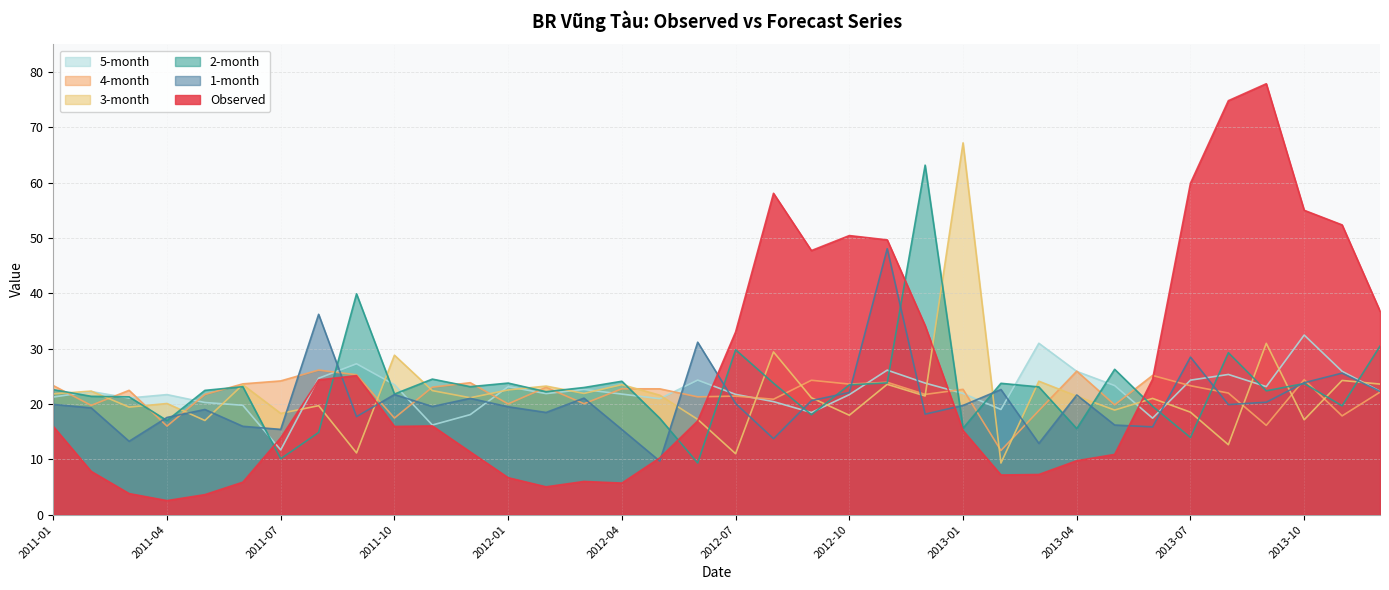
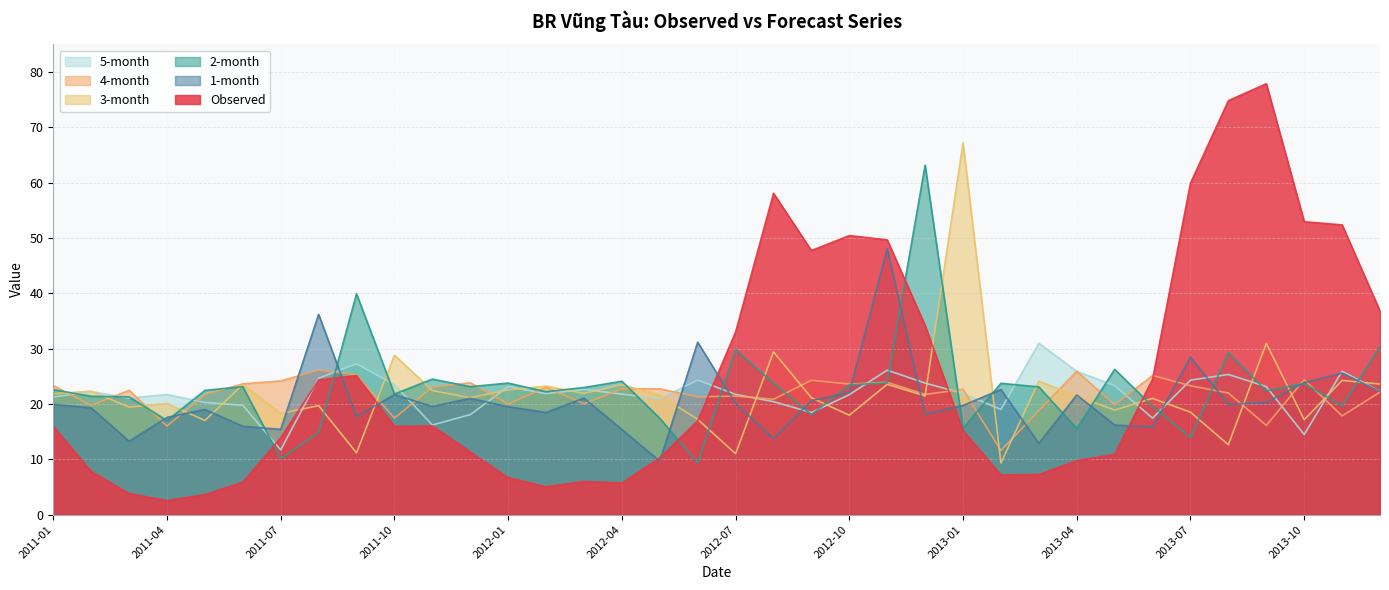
5-month, 2013-10: 32 -> 14
Observed, 2013-10: 55 -> 53
